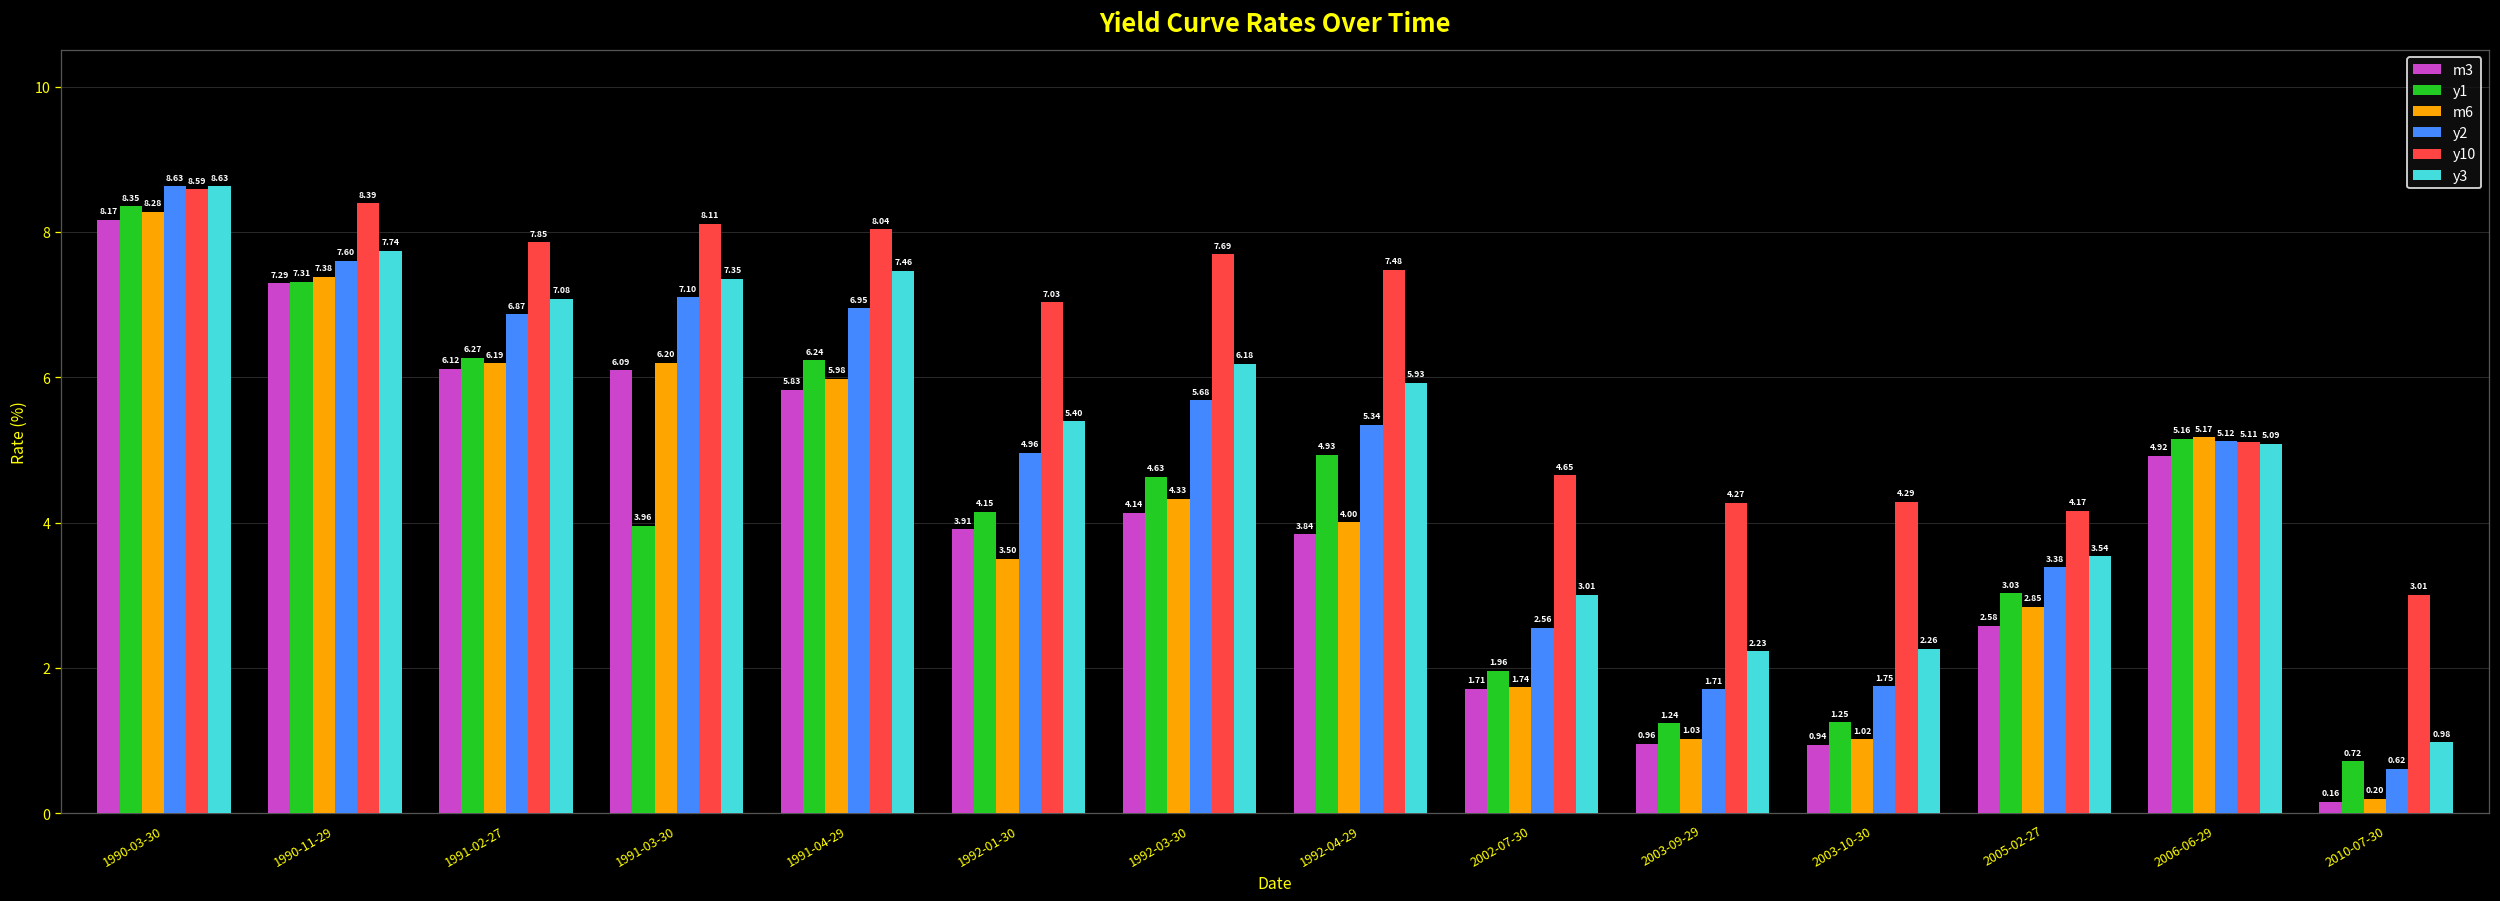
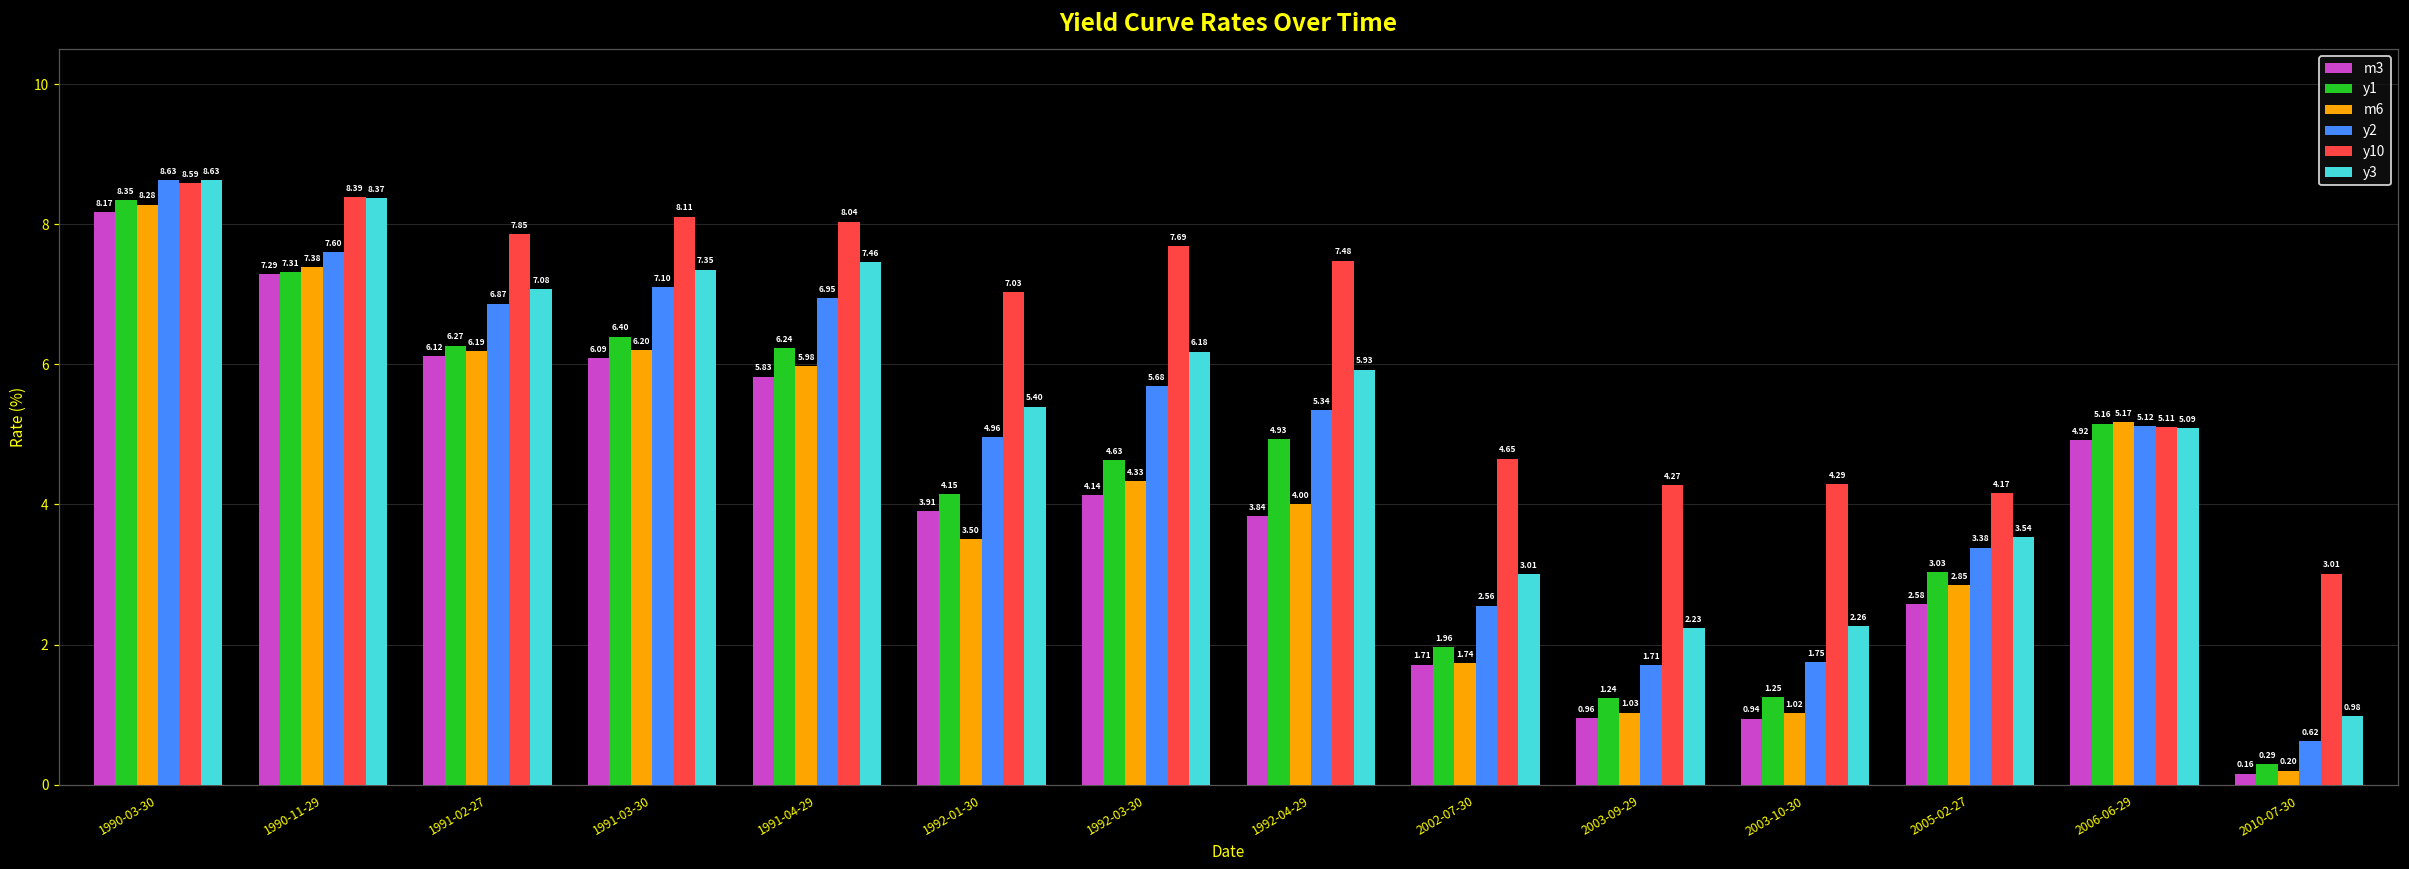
y3, 1990-11-29: 7.74 -> 8.37
y1, 1991-03-30: 3.96 -> 6.40
y1, 2010-07-30: 0.72 -> 0.29
